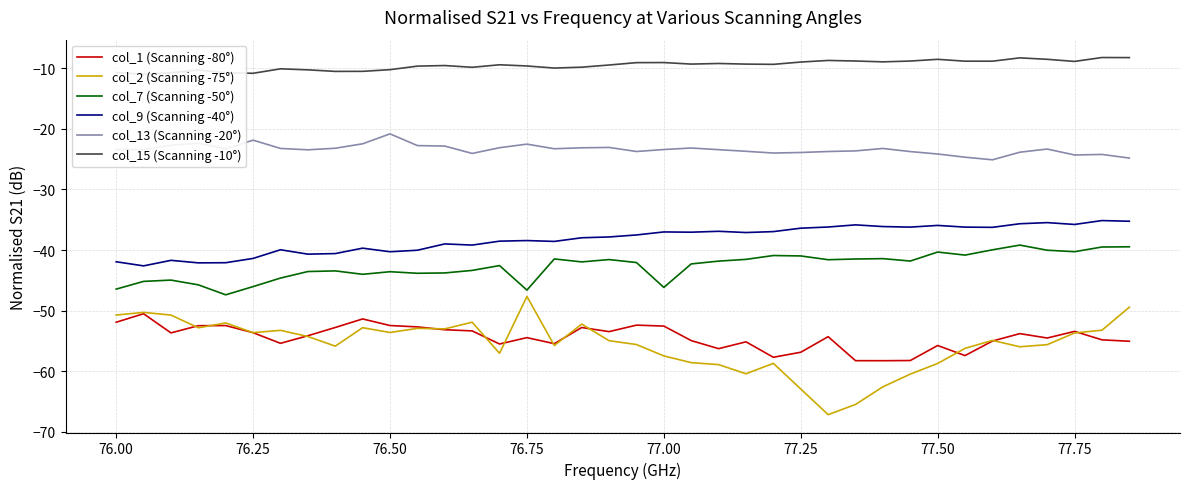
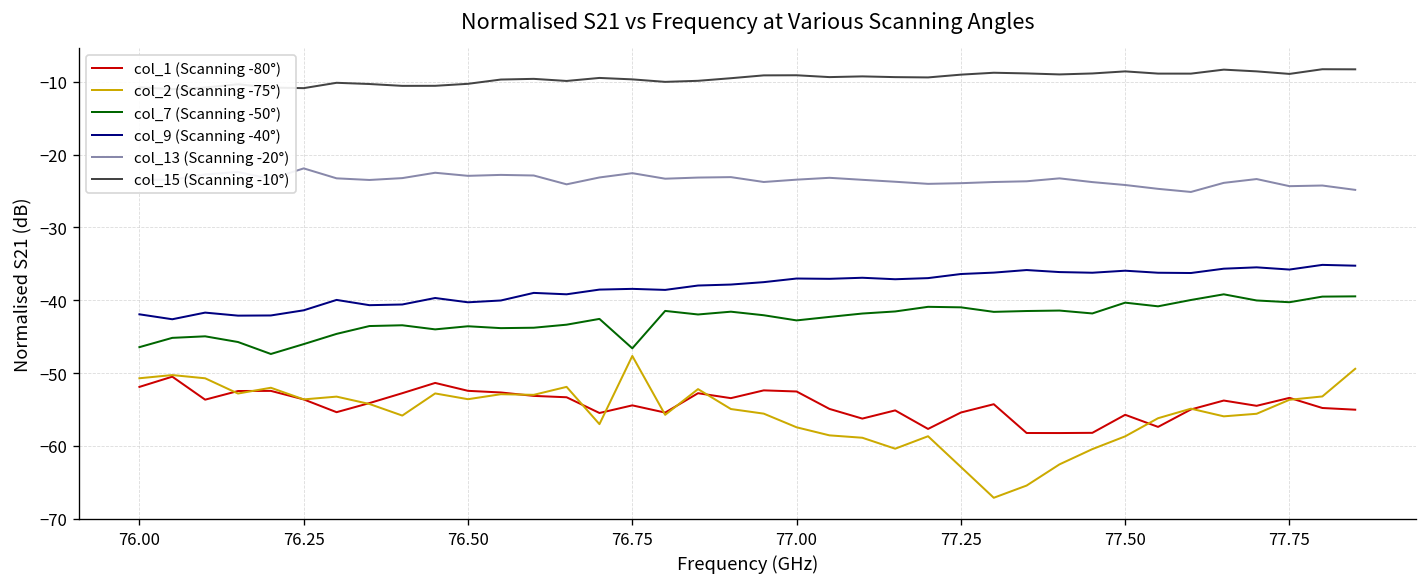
col_13 (Scanning -20°), 76.50: -21 -> -23
col_7 (Scanning -50°), 77.00: -46 -> -43
col_1 (Scanning -80°), 77.25: -57 -> -55
